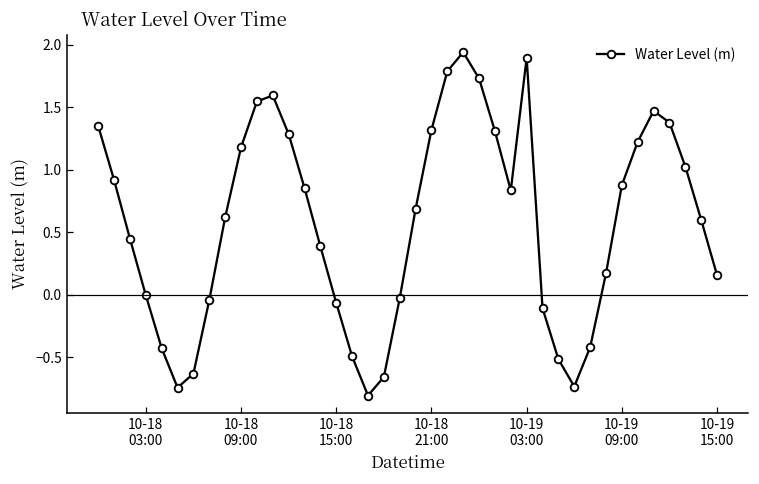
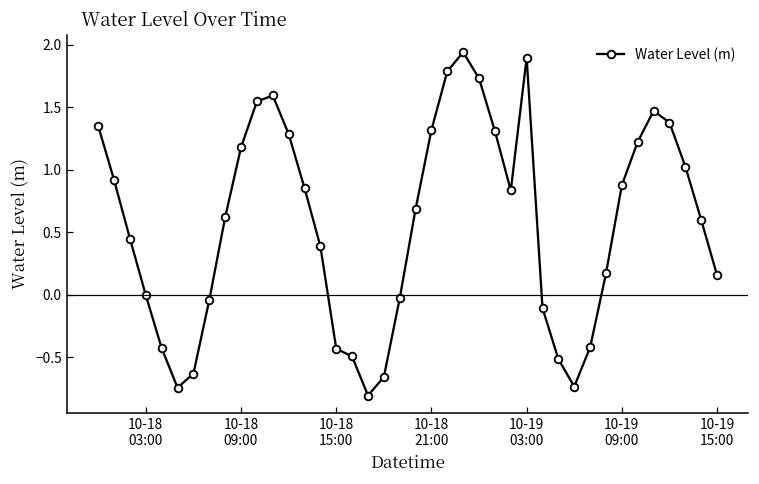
10-18 15:00: -0.06 -> -0.43
